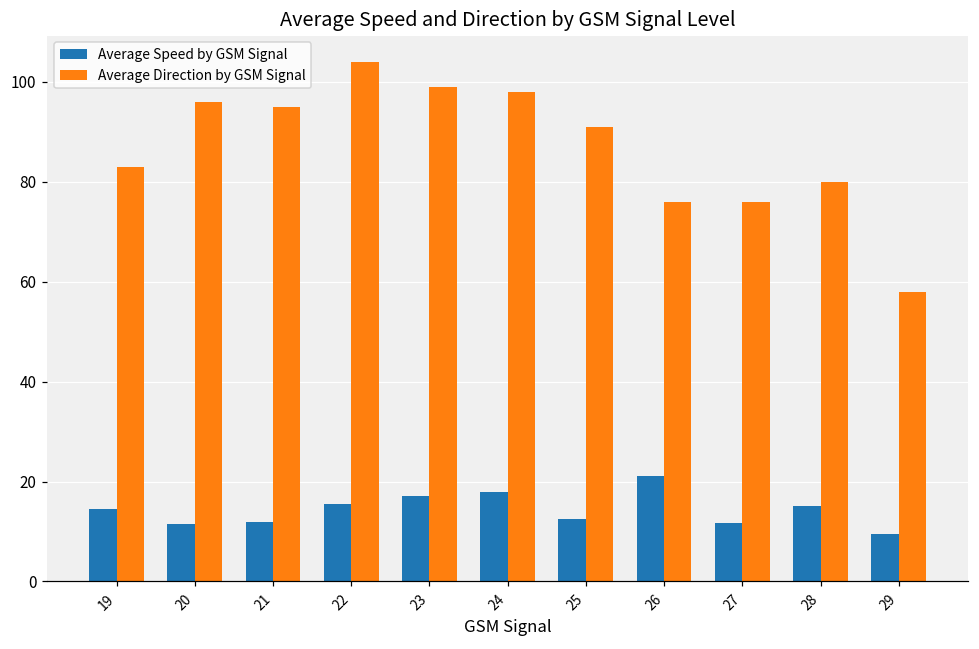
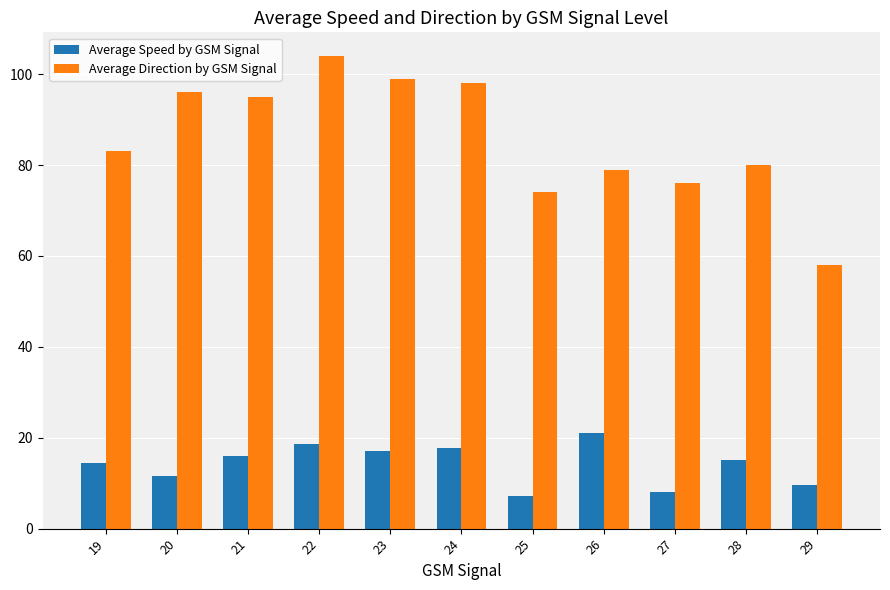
Average Speed by GSM Signal, 21: 12 -> 16
Average Speed by GSM Signal, 22: 16 -> 19
Average Speed by GSM Signal, 25: 13 -> 7
Average Direction by GSM Signal, 25: 91 -> 74
Average Direction by GSM Signal, 26: 76 -> 79
Average Speed by GSM Signal, 27: 12 -> 8
